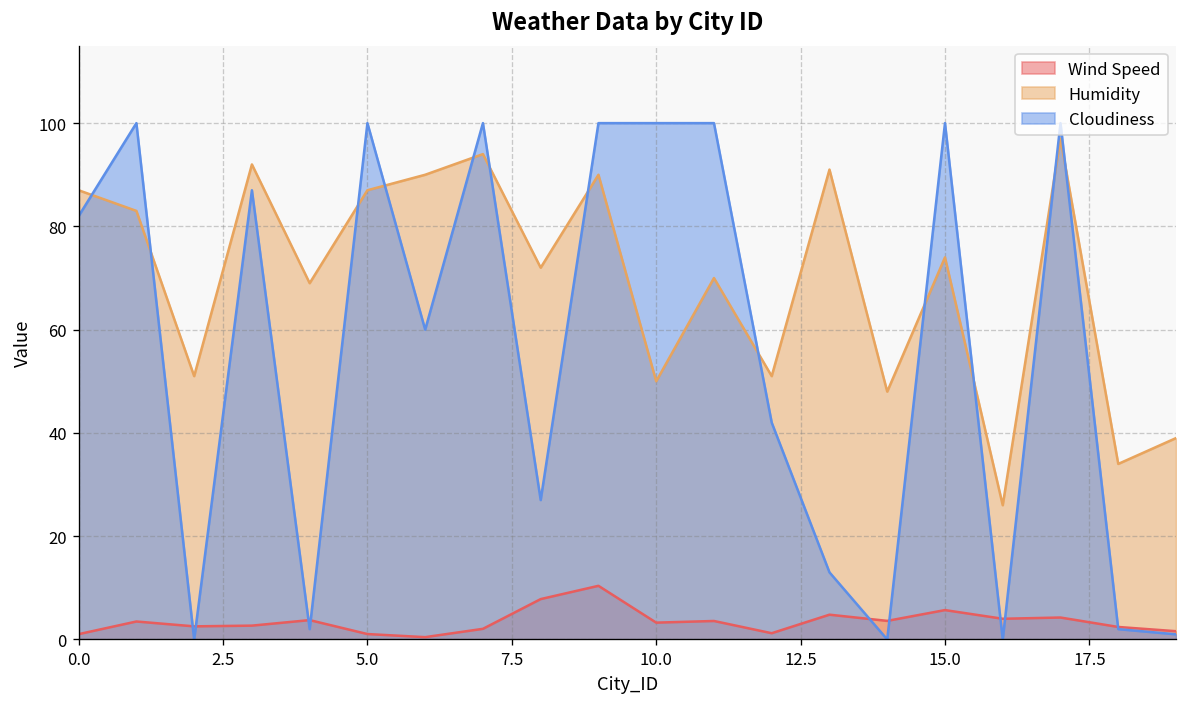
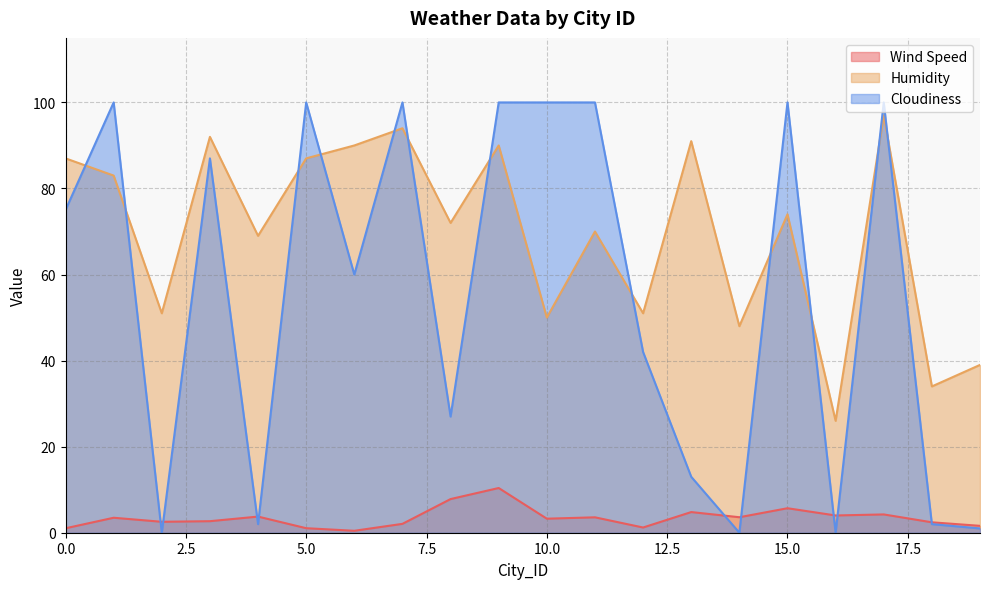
Cloudiness, 0.0: 82 -> 75
